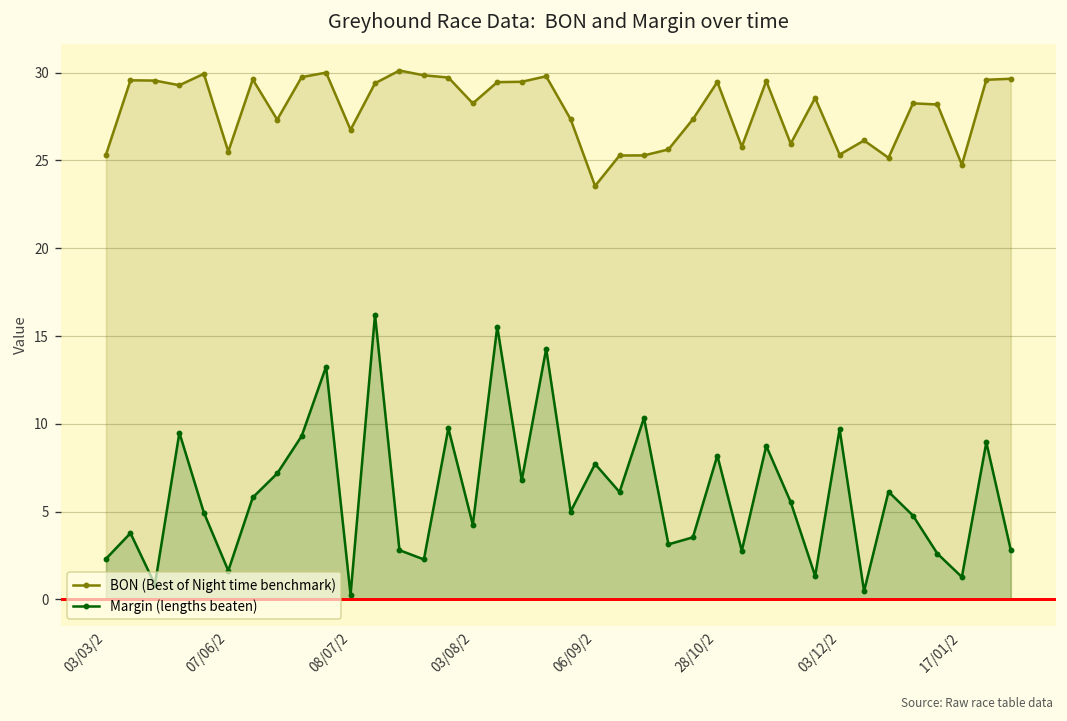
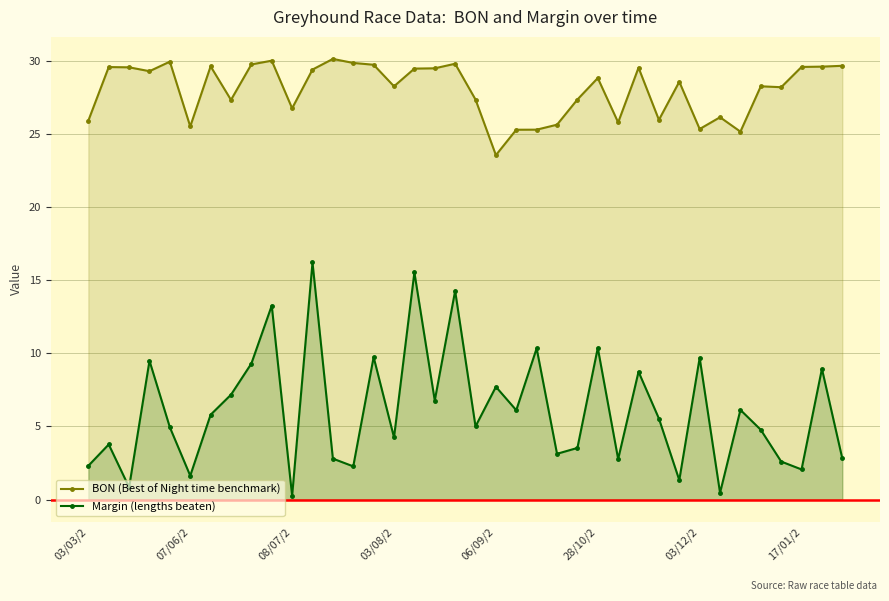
BON (Best of Night time benchmark), 03/03/2: 25.3 -> 25.9
BON (Best of Night time benchmark), 28/10/2: 29.5 -> 28.8
Margin (lengths beaten), 28/10/2: 8.2 -> 10.4
BON (Best of Night time benchmark), 17/01/2: 24.8 -> 29.6
Margin (lengths beaten), 17/01/2: 1.3 -> 2.1
